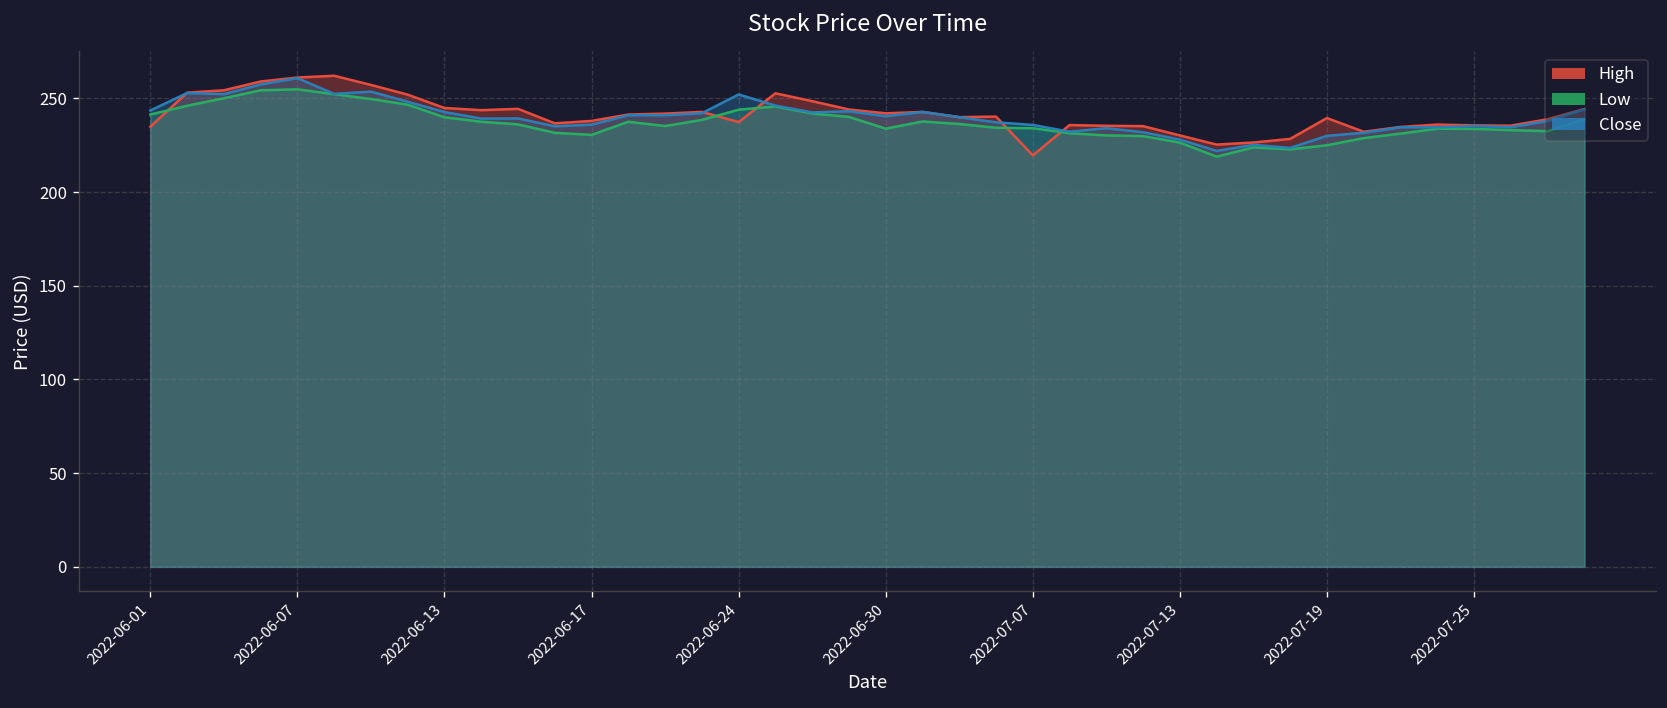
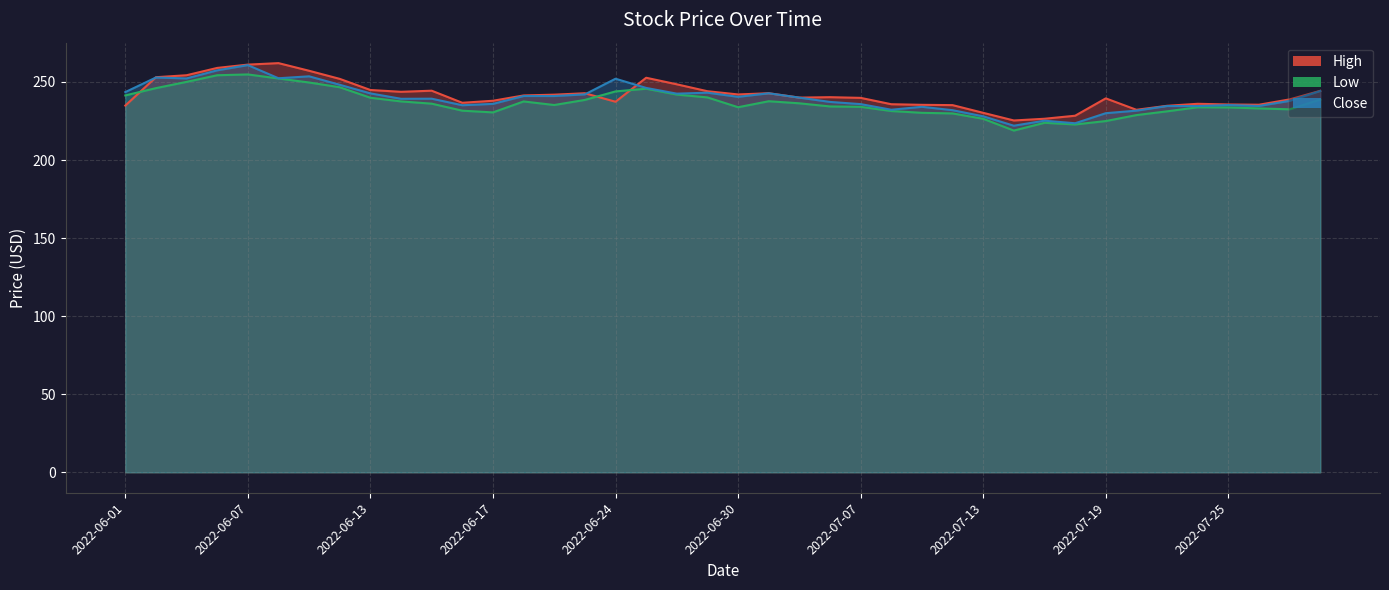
High, 2022-07-07: 220 -> 240
